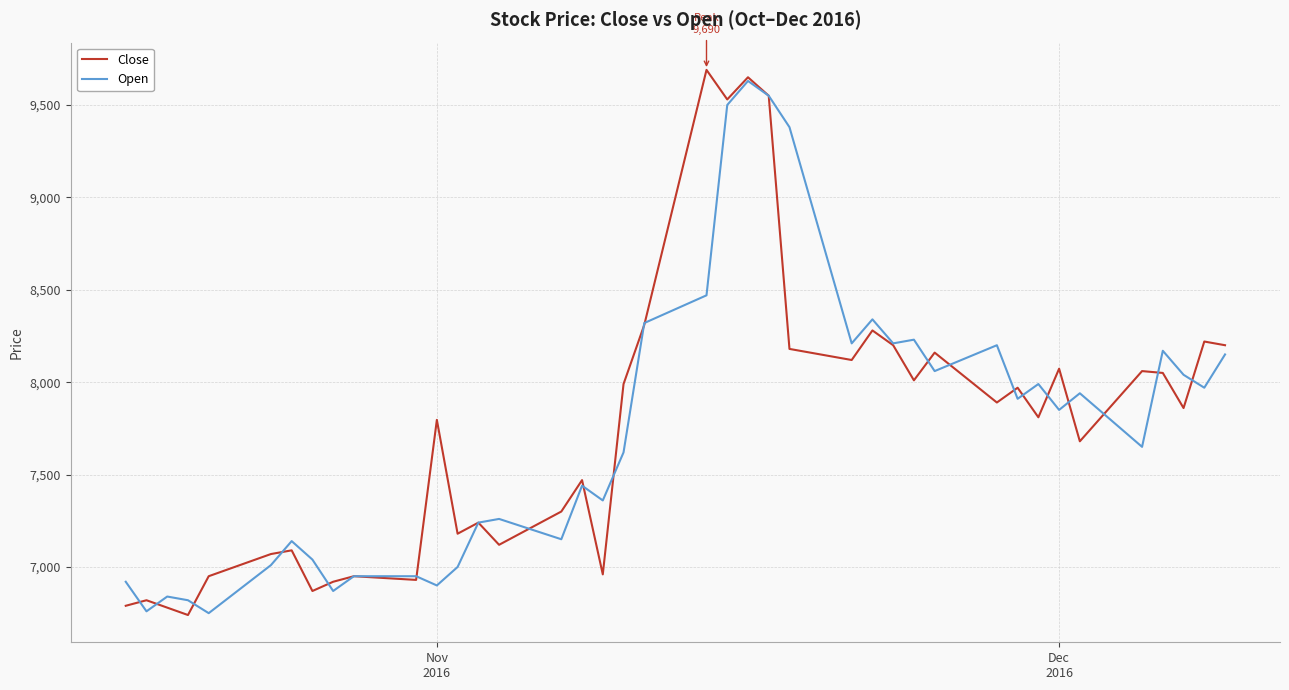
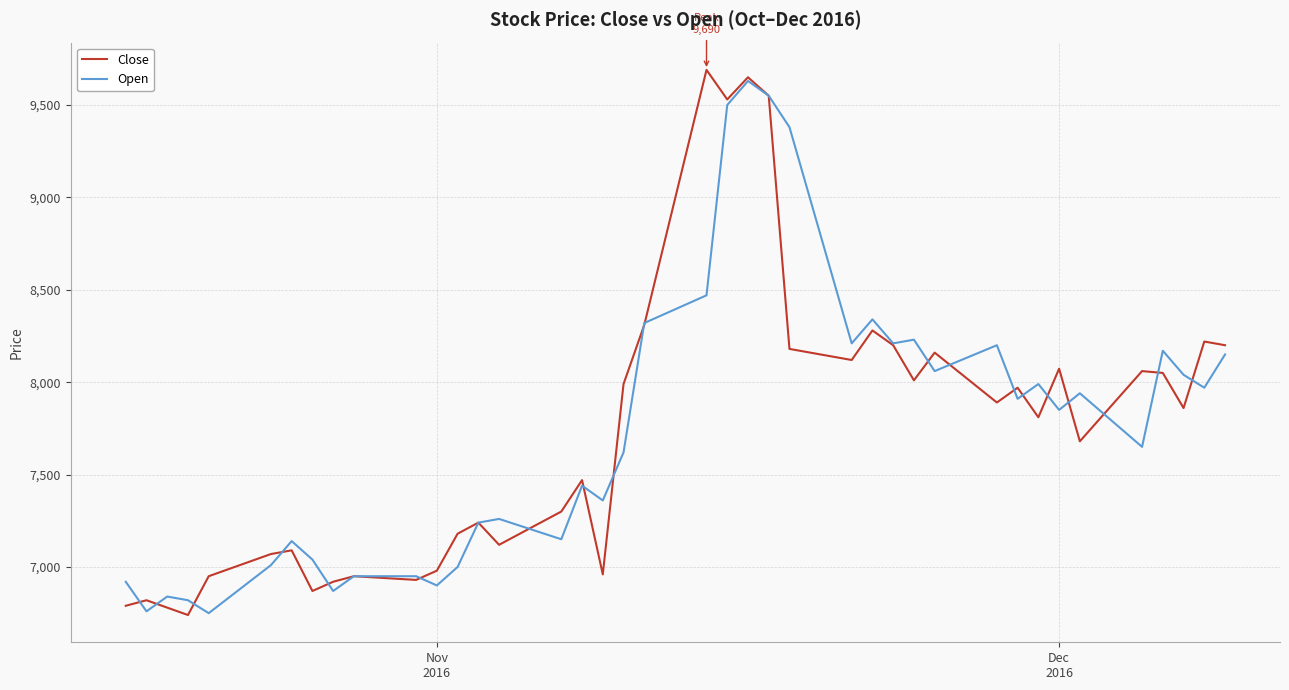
Close, Nov 2016: 7,800 -> 6,980
